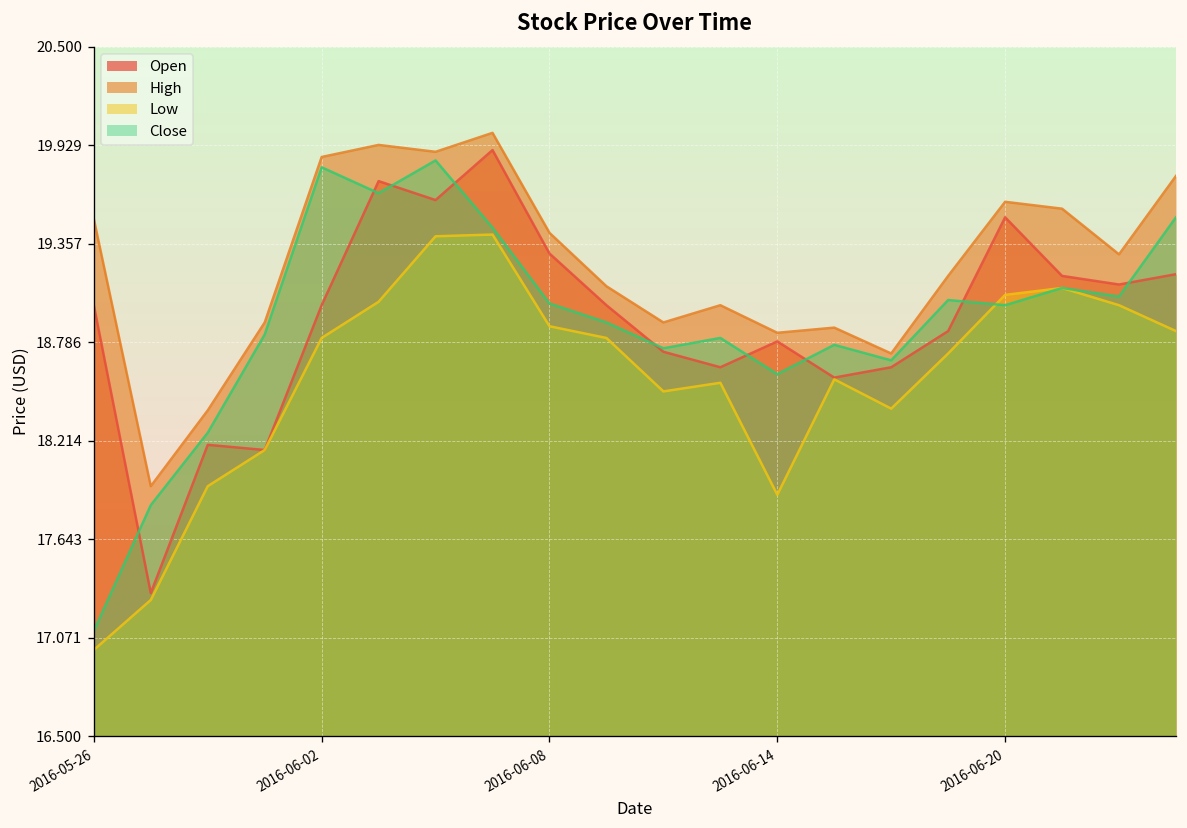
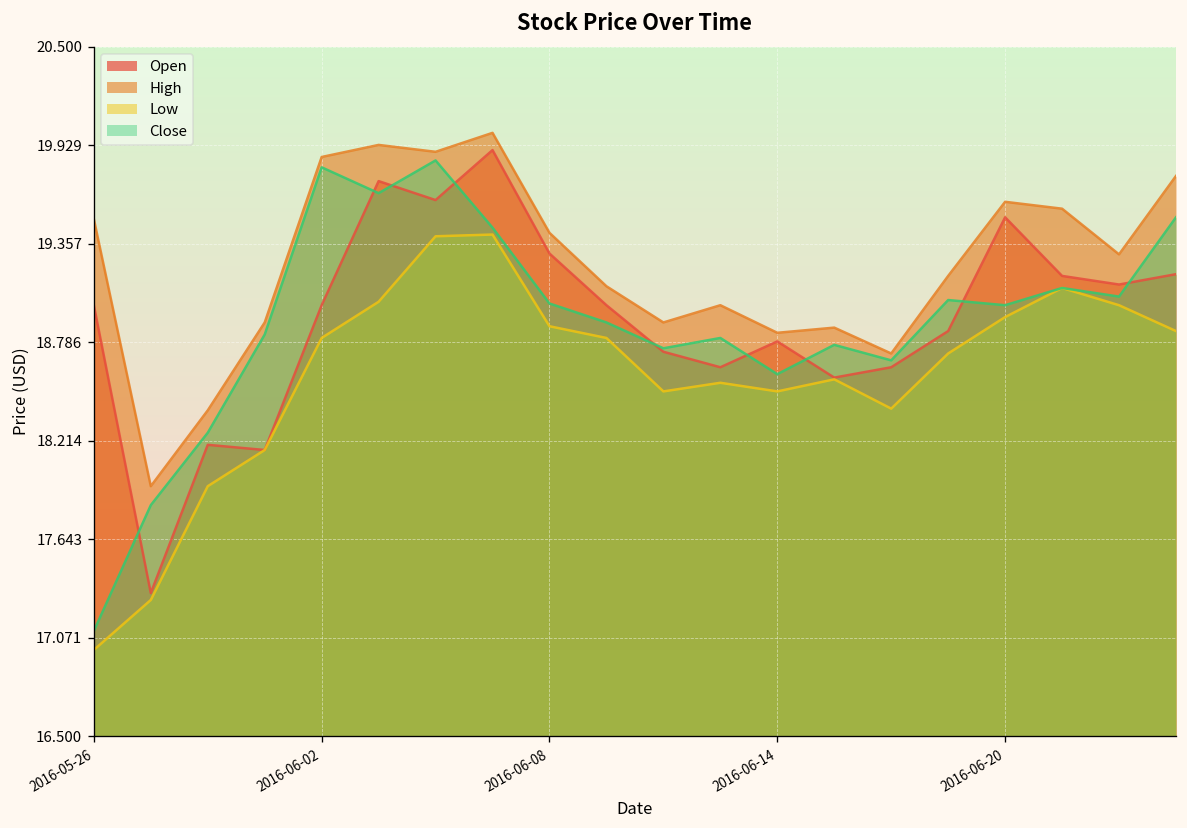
Low, 2016-06-14: 17.9 -> 18.5
Low, 2016-06-20: 19.06 -> 18.93
